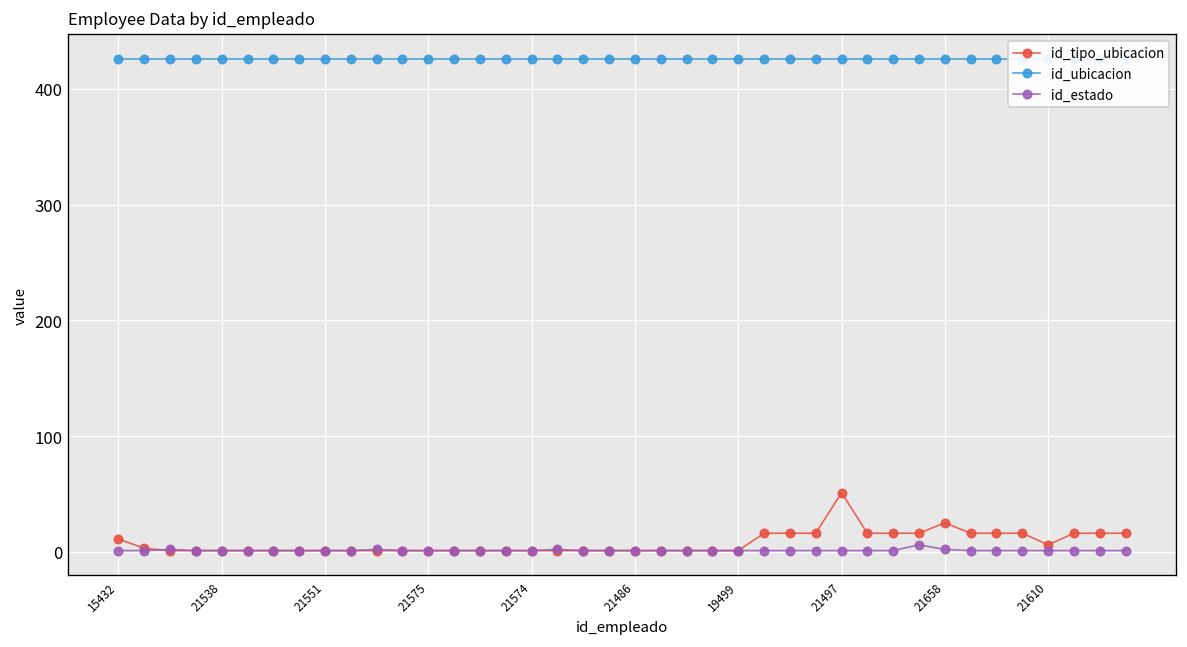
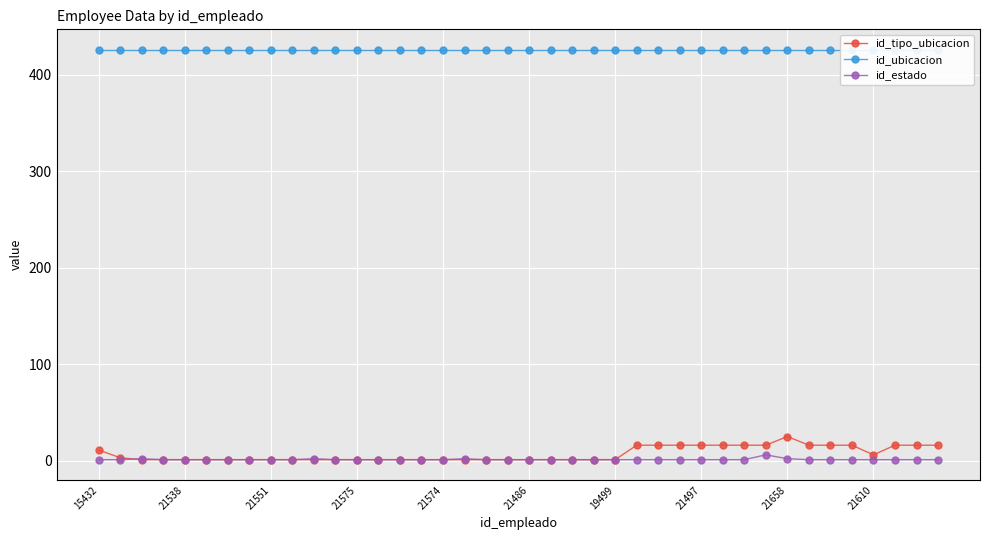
id_tipo_ubicacion, 21497: 50 -> 20
